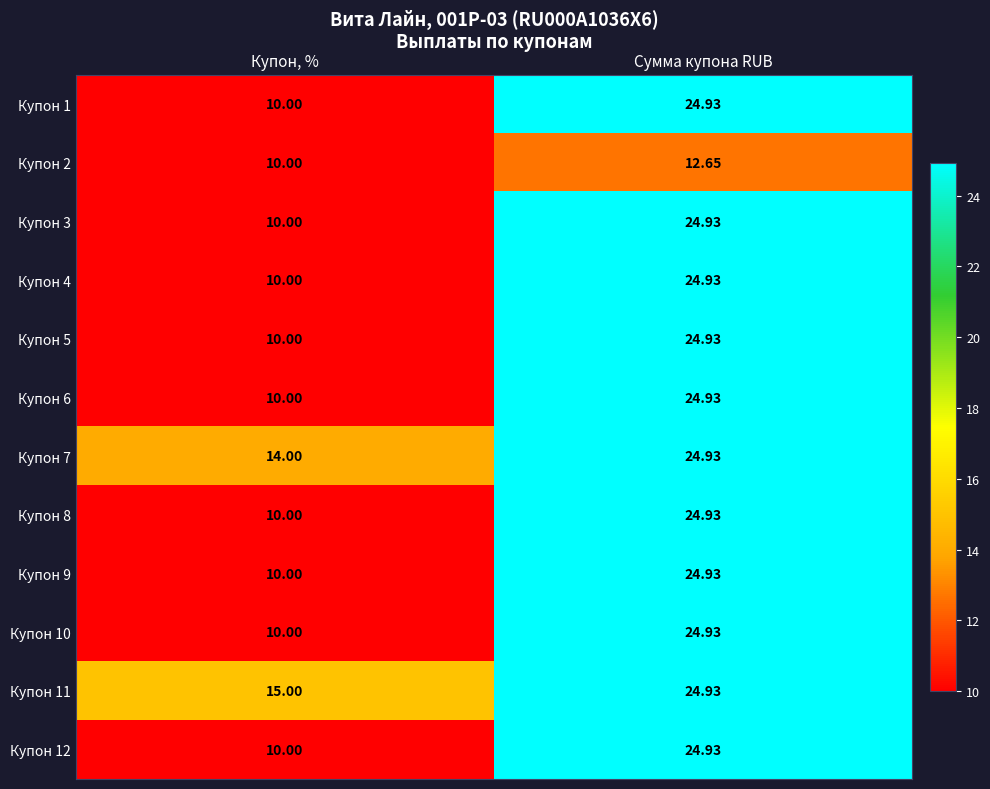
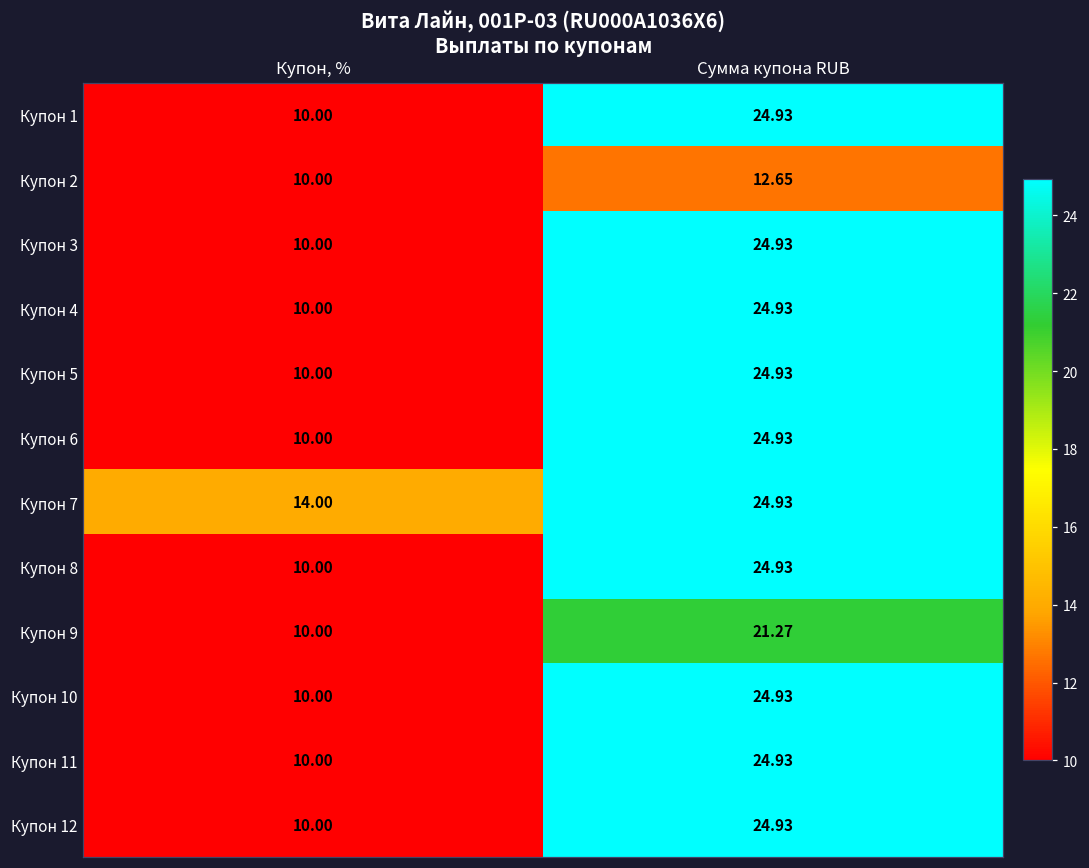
Купон 9, Сумма купона RUB: 24.93 -> 21.27
Купон 11, Купон, %: 15.00 -> 10.00
